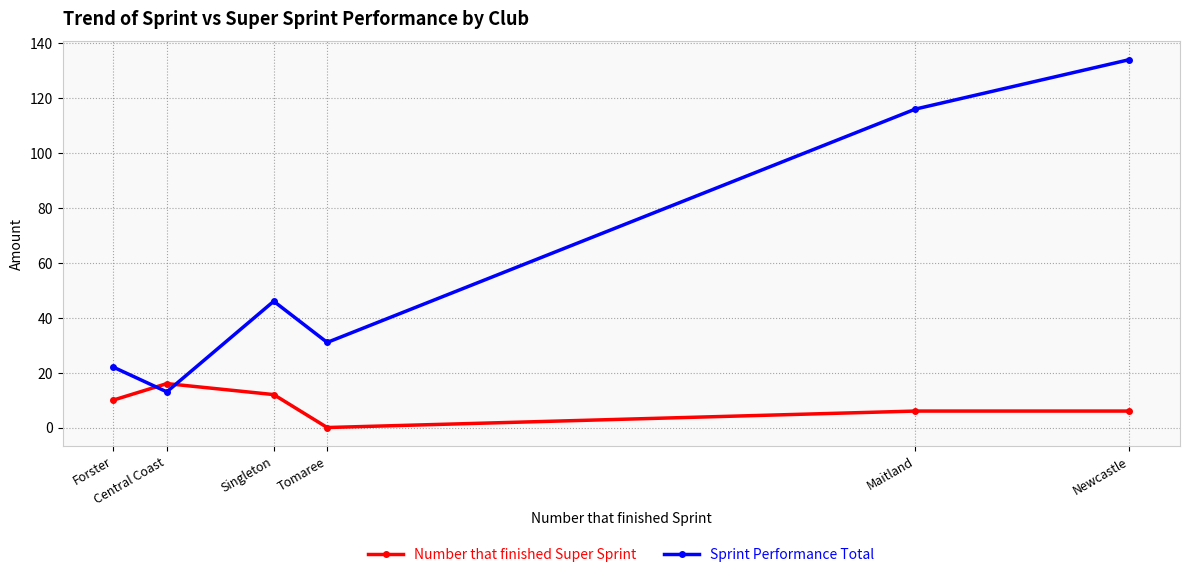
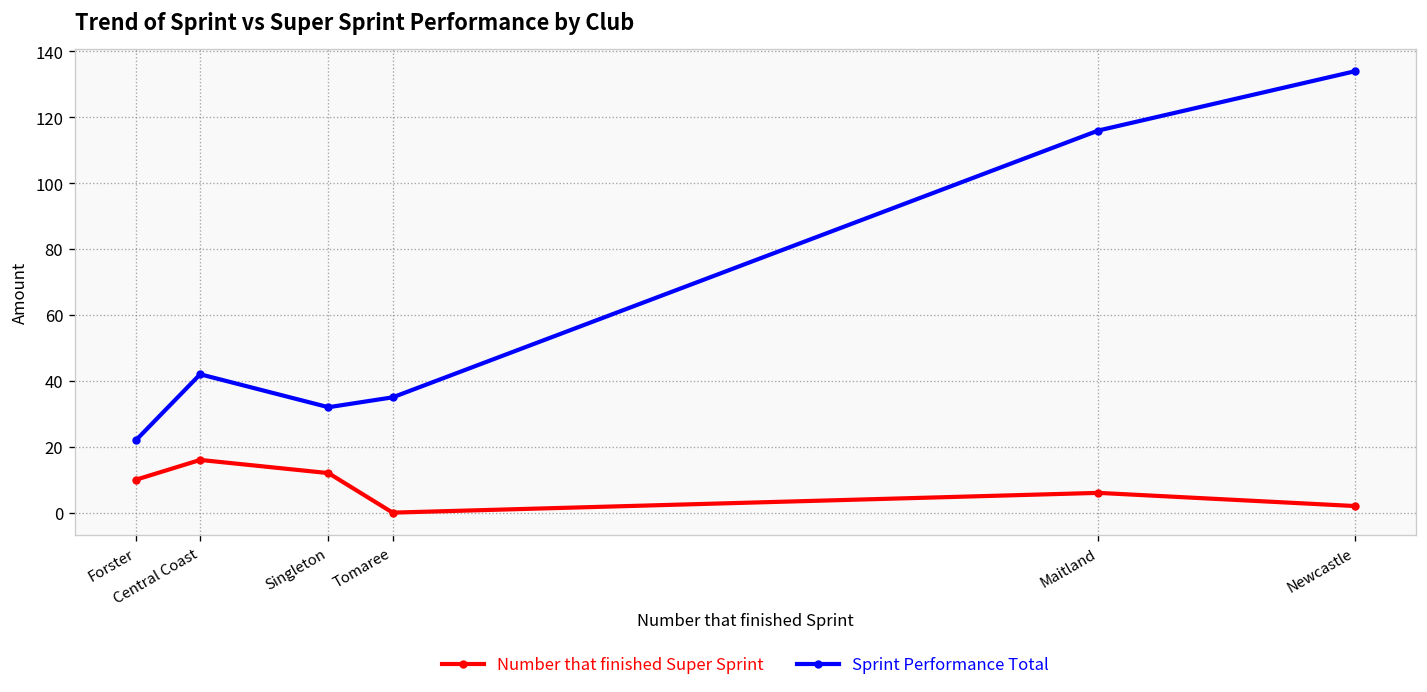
Sprint Performance Total, Central Coast: 13 -> 42
Sprint Performance Total, Singleton: 46 -> 32
Sprint Performance Total, Tomaree: 31 -> 35
Number that finished Super Sprint, Newcastle: 6 -> 2
